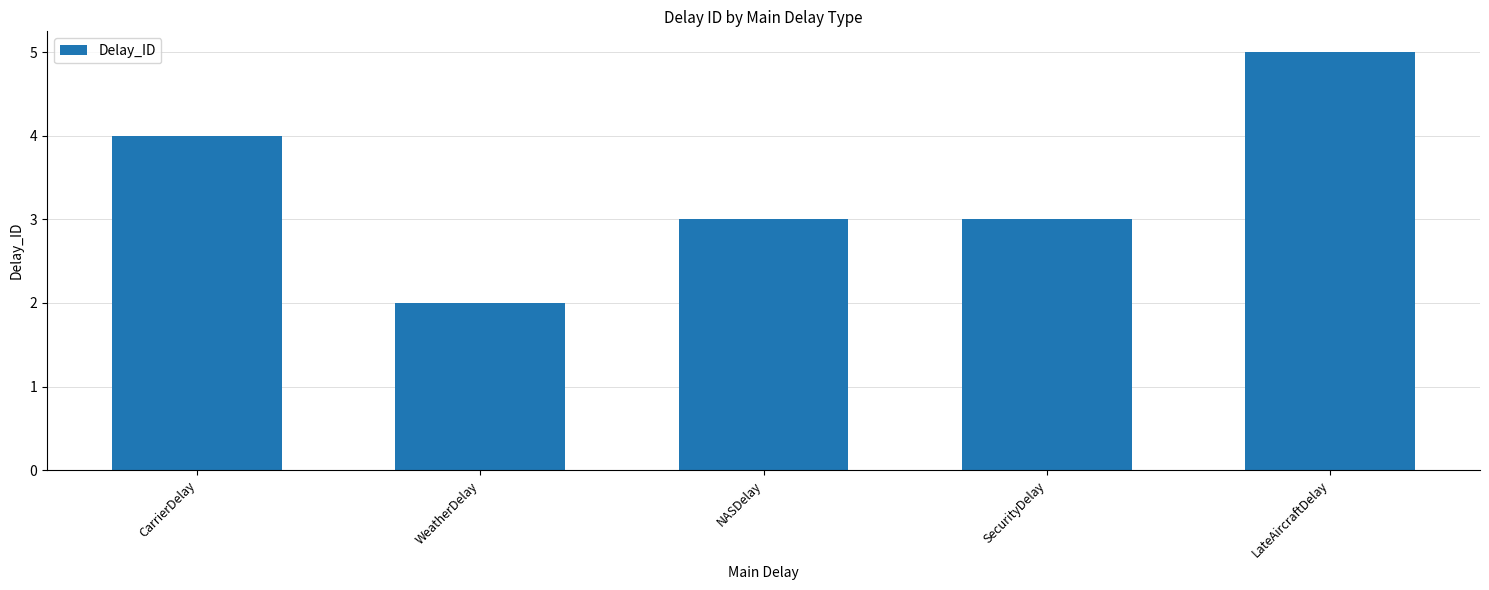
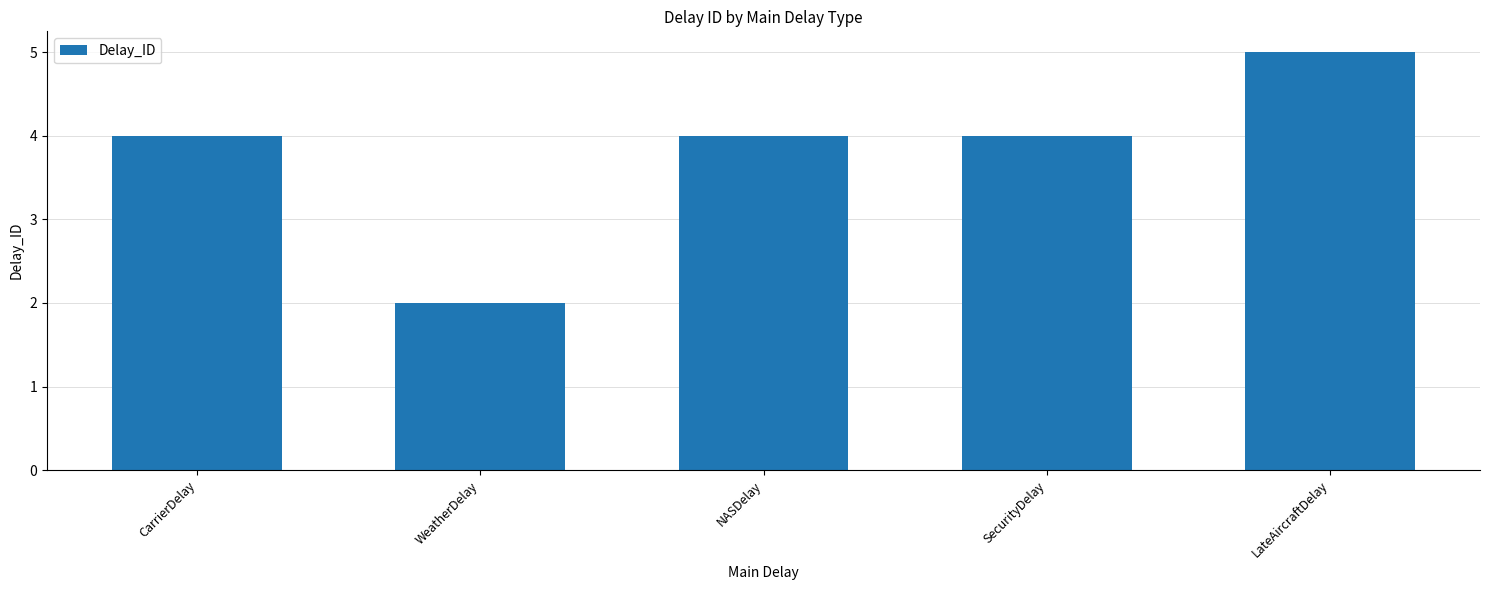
NASDelay: 3 -> 4
SecurityDelay: 3 -> 4
